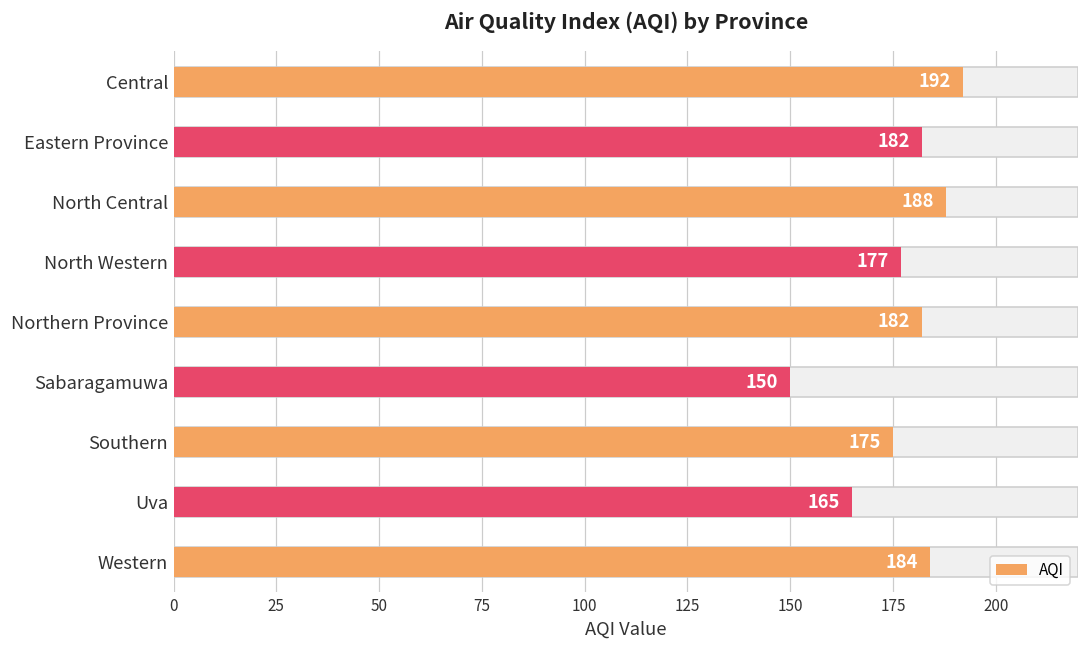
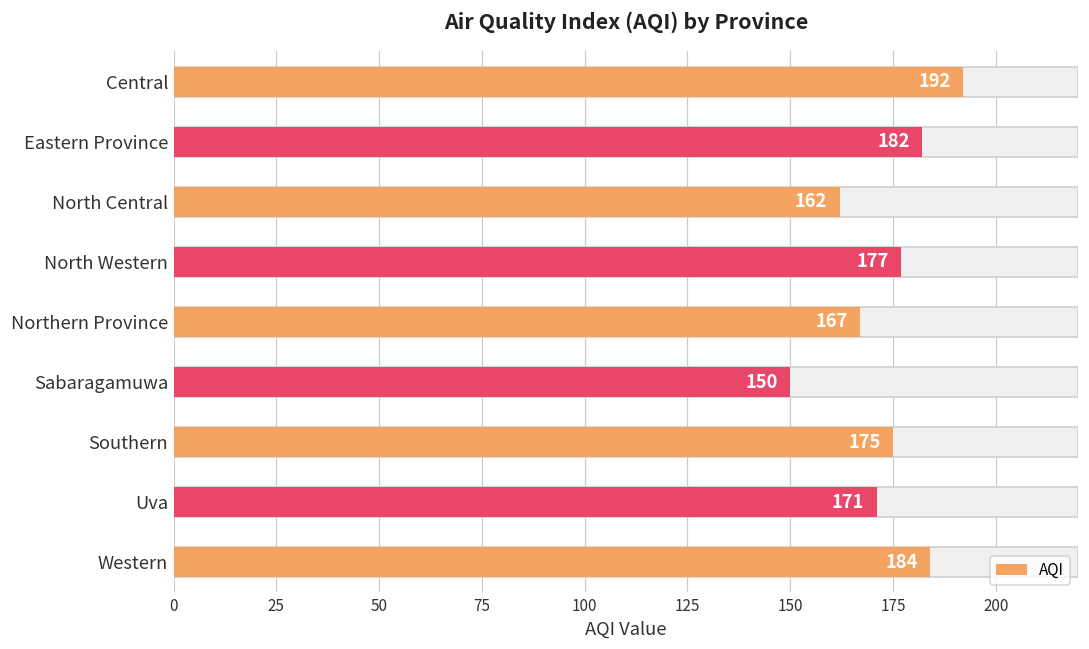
AQI, North Central: 188 -> 162
AQI, Northern Province: 182 -> 167
AQI, Uva: 165 -> 171
